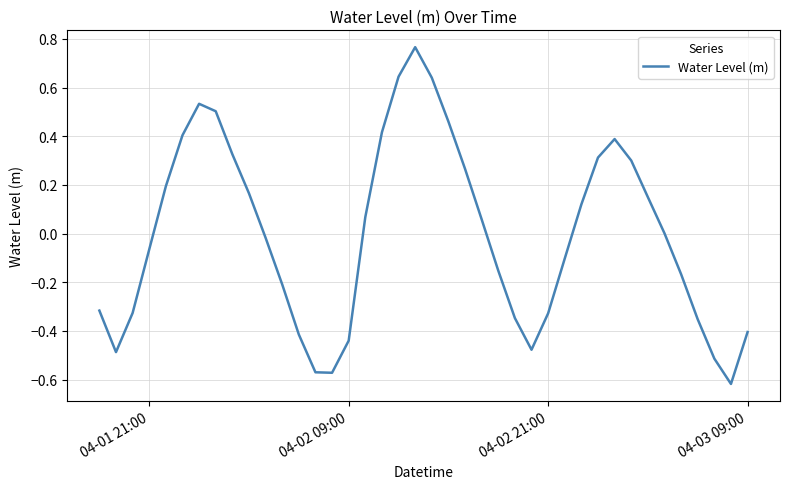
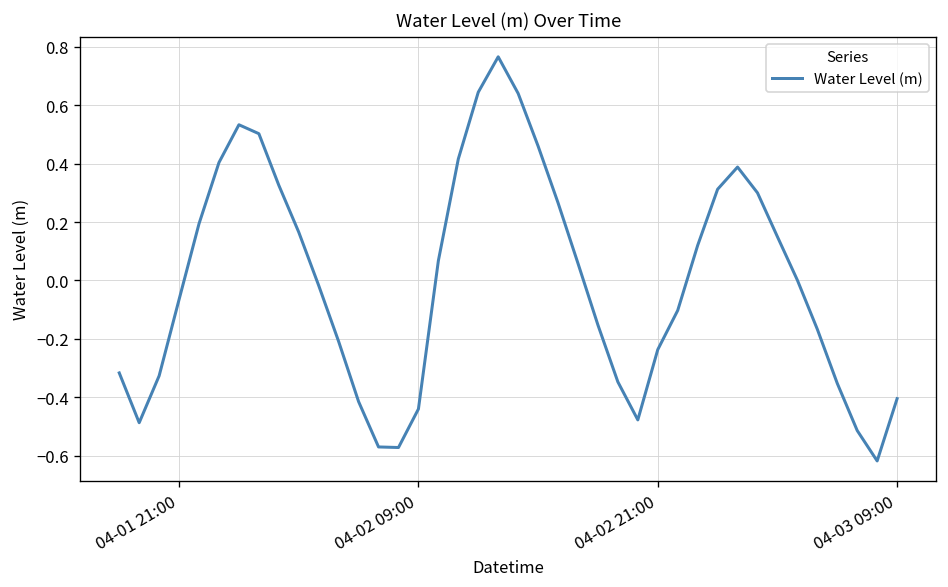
04-02 21:00: -0.33 -> -0.24
